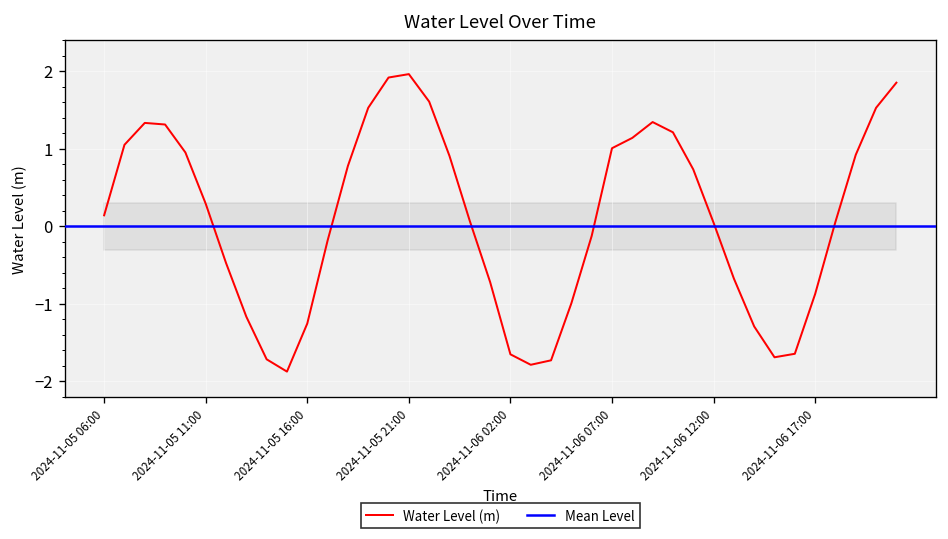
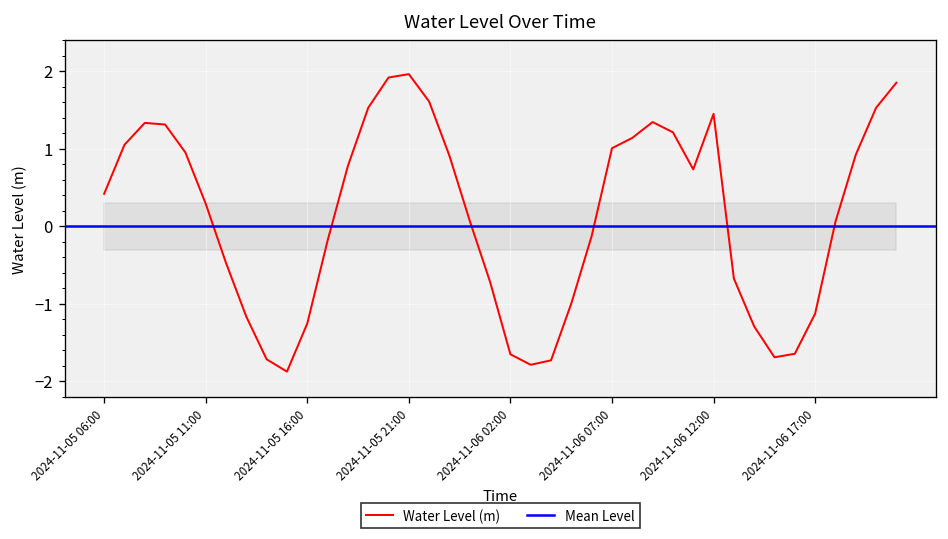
Water Level (m), 2024-11-05 06:00: 0.1 -> 0.4
Water Level (m), 2024-11-06 12:00: 0.0 -> 1.5
Water Level (m), 2024-11-06 17:00: -0.9 -> -1.1
